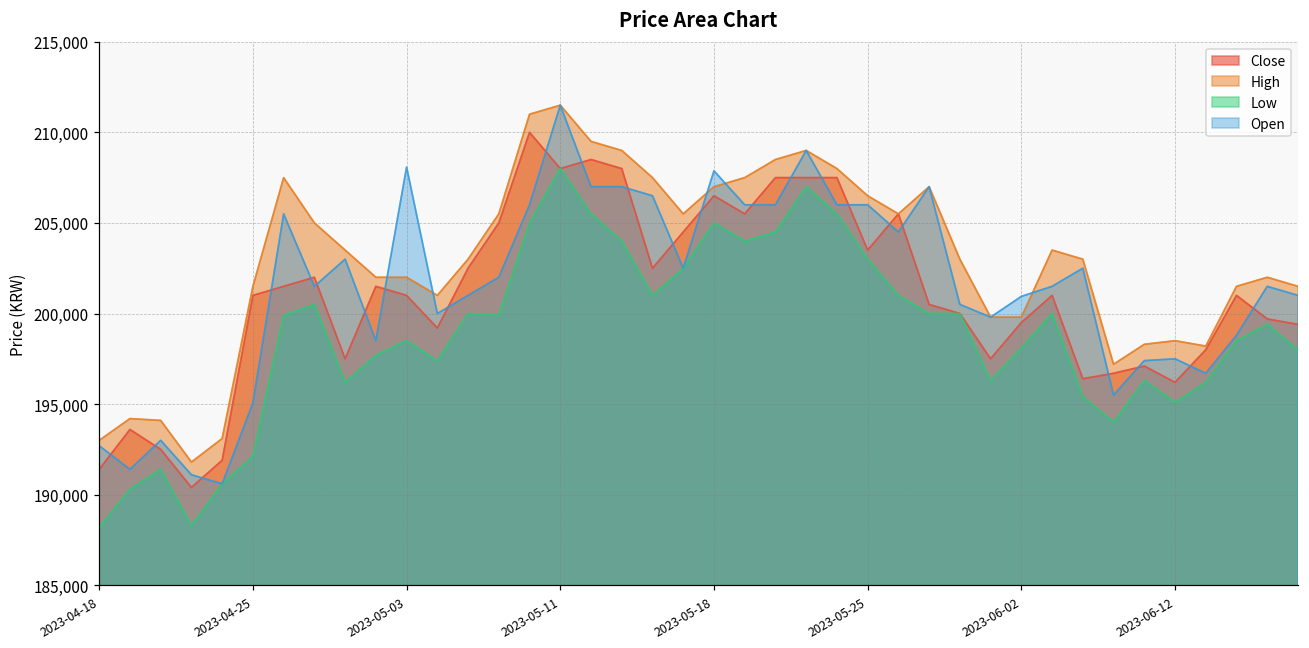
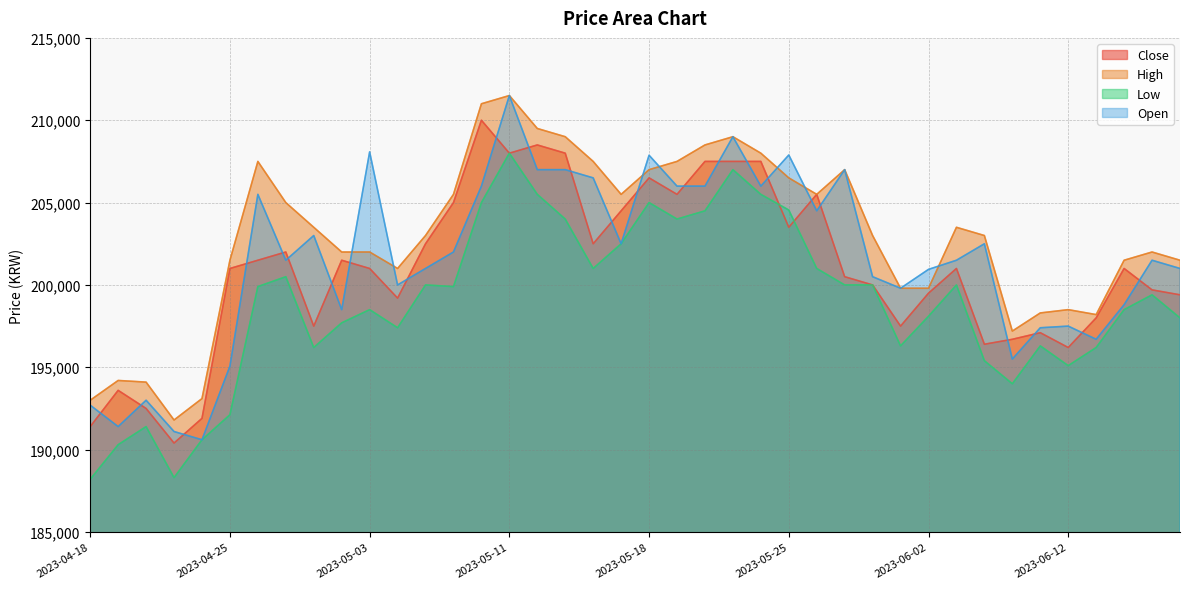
Low, 2023-05-25: 203,000 -> 204,500
Open, 2023-05-25: 206,000 -> 207,900
